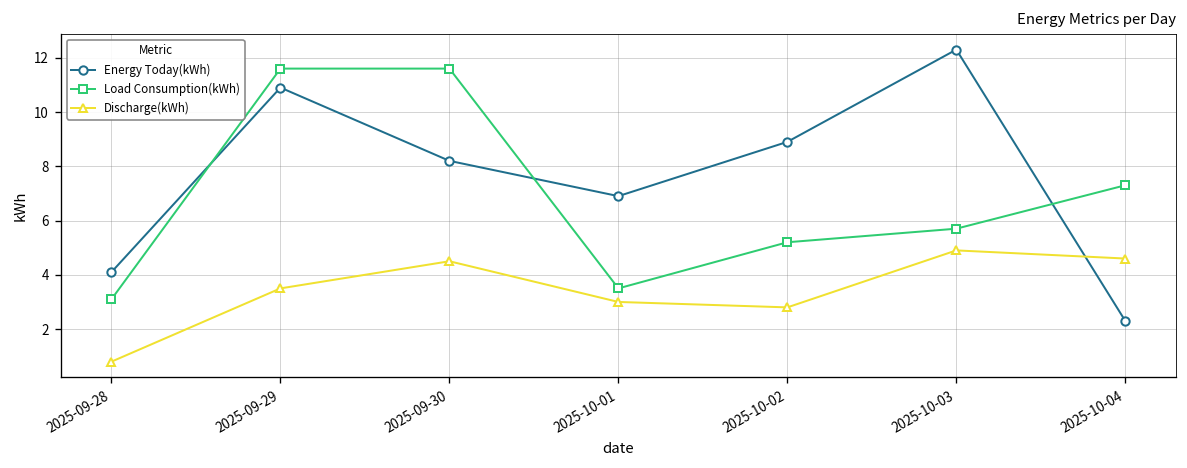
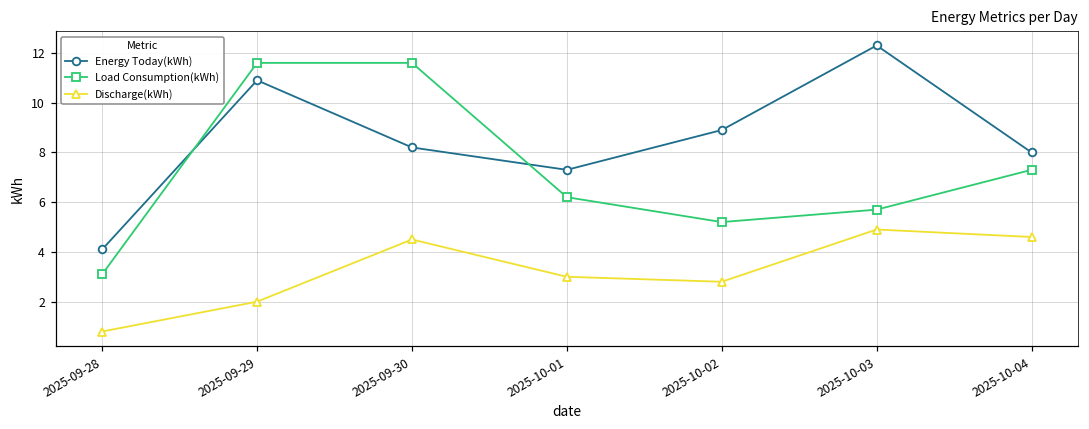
Discharge(kWh), 2025-09-29: 3.5 -> 2.0
Energy Today(kWh), 2025-10-01: 6.9 -> 7.3
Load Consumption(kWh), 2025-10-01: 3.5 -> 6.2
Energy Today(kWh), 2025-10-04: 2.3 -> 8.0
